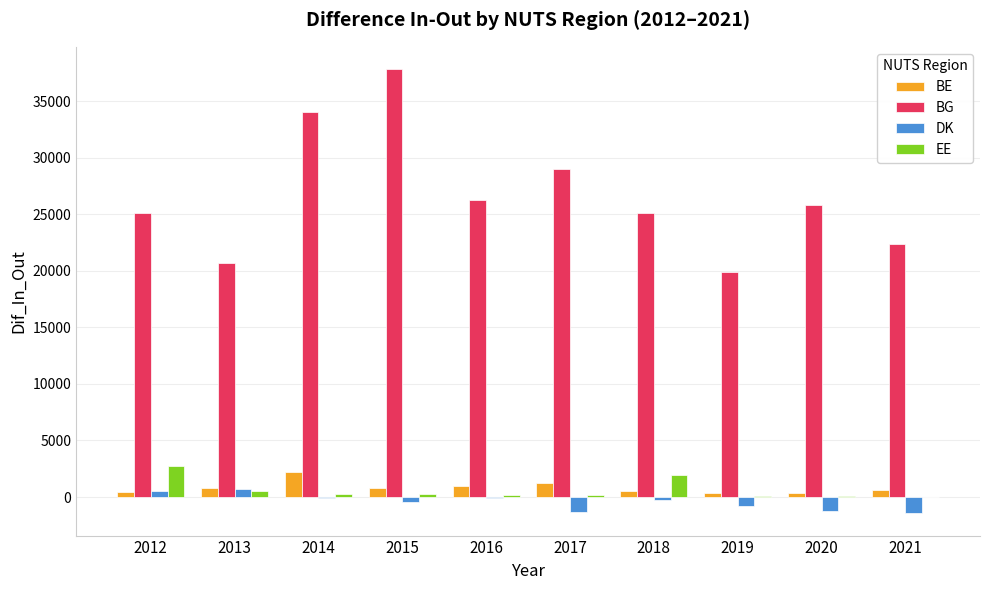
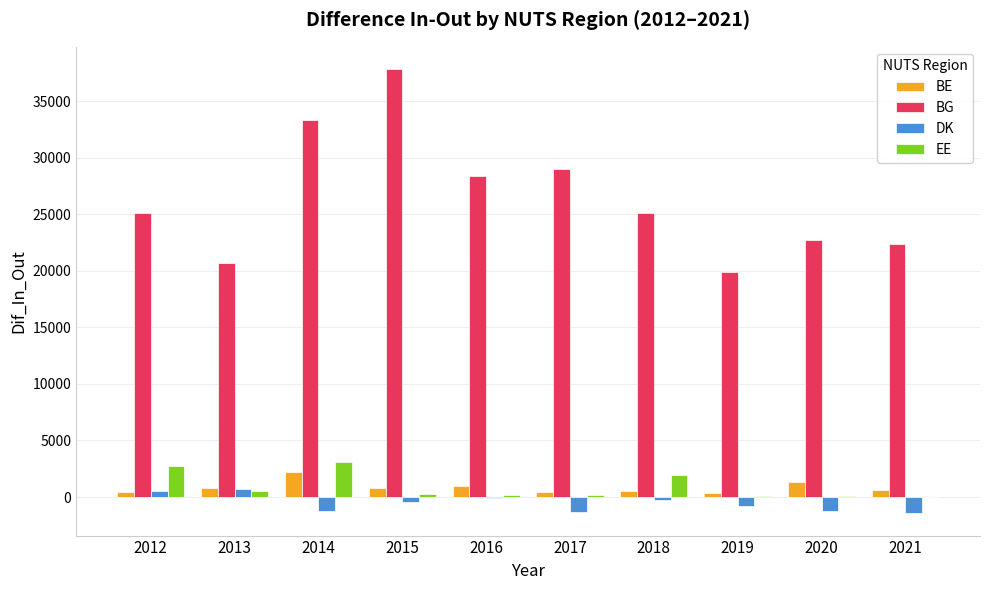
BG, 2014: 34000 -> 33300
DK, 2014: -100 -> -1200
EE, 2014: 200 -> 3100
BG, 2016: 26300 -> 28400
BE, 2017: 1200 -> 500
BE, 2020: 400 -> 1300
BG, 2020: 25800 -> 22800
